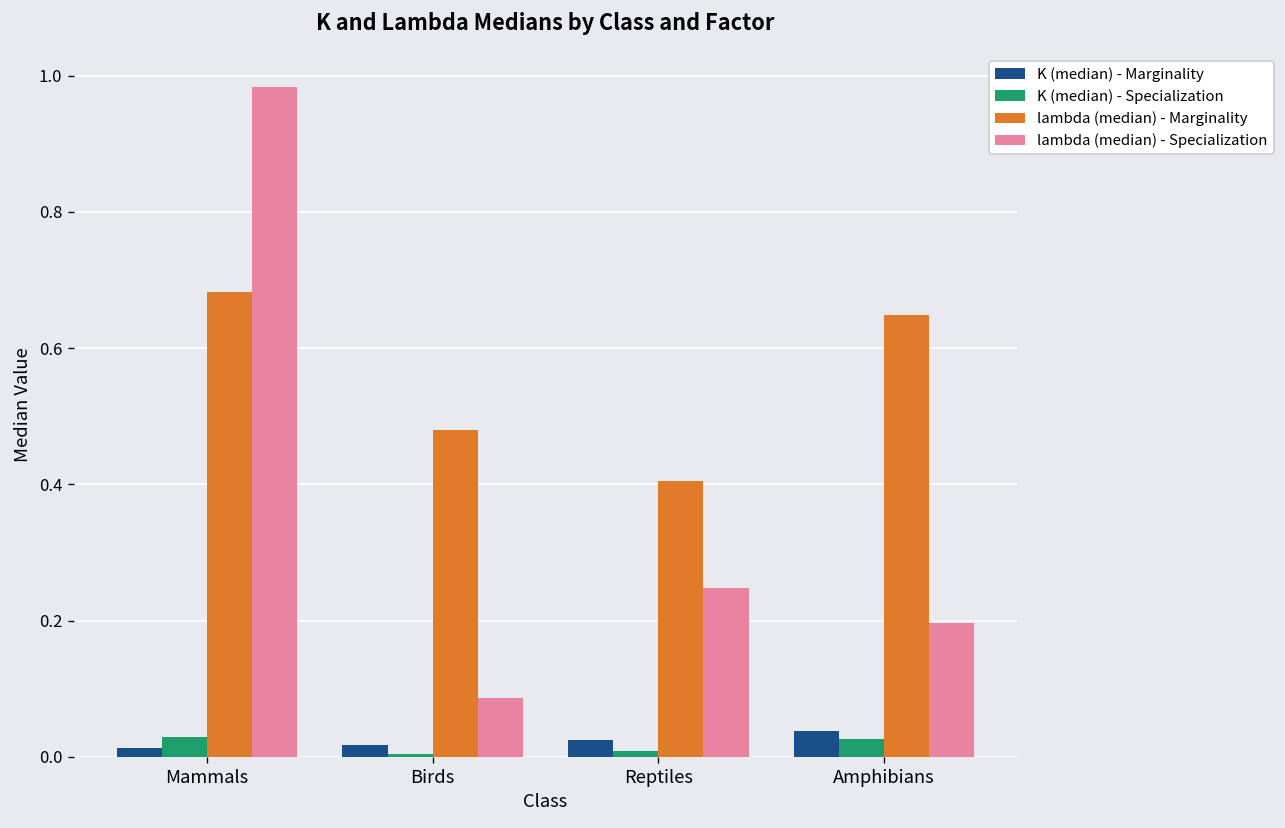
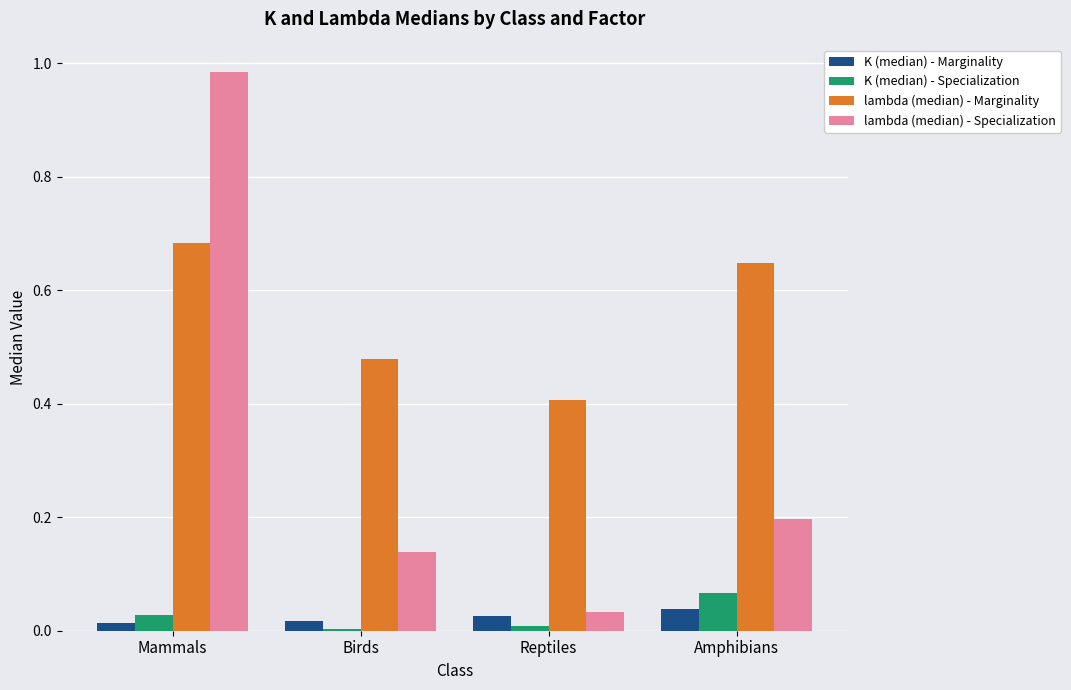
lambda (median) - Specialization, Birds: 0.09 -> 0.14
lambda (median) - Specialization, Reptiles: 0.25 -> 0.03
K (median) - Specialization, Amphibians: 0.03 -> 0.07
